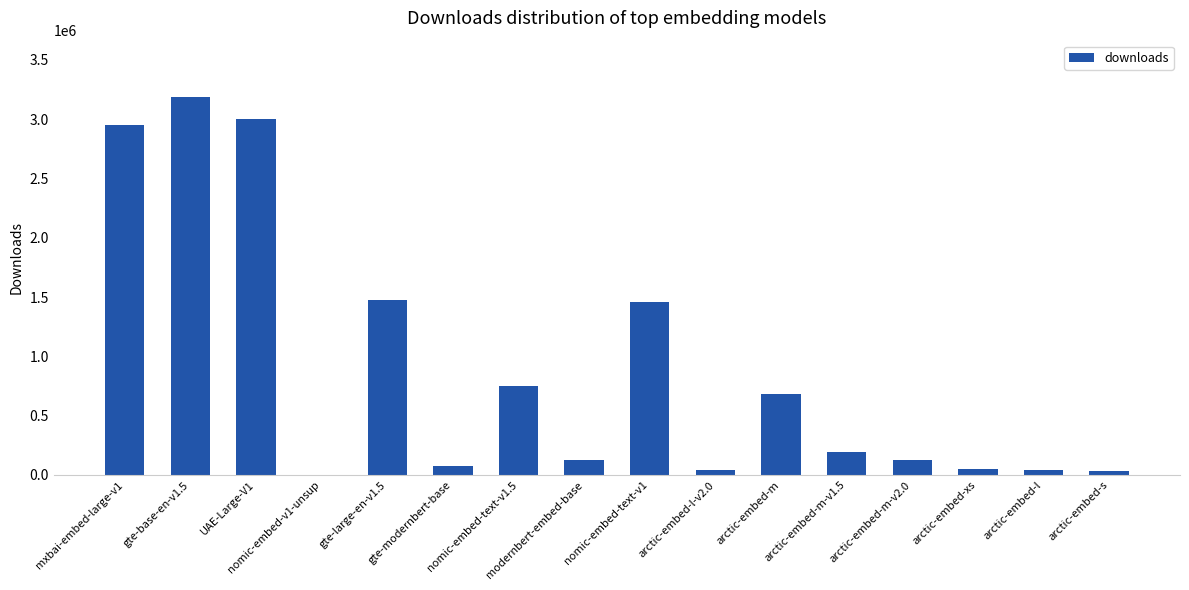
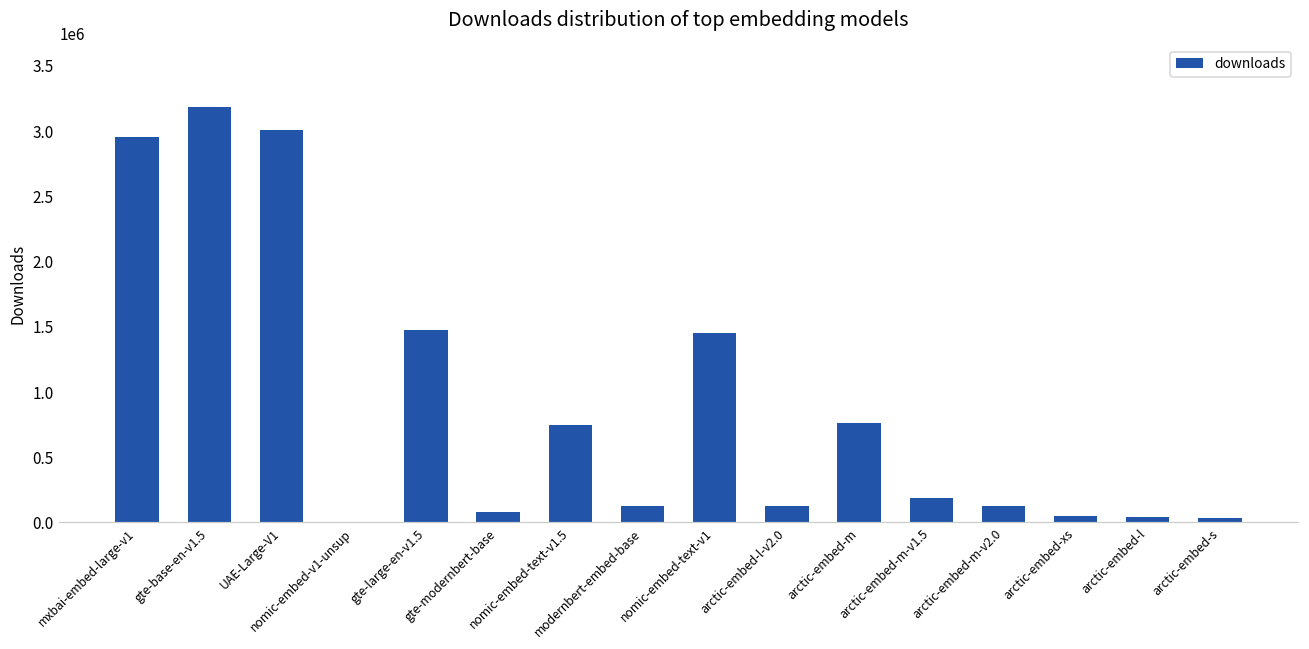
arctic-embed-l-v2.0: 40000 -> 120000
arctic-embed-m: 680000 -> 760000
